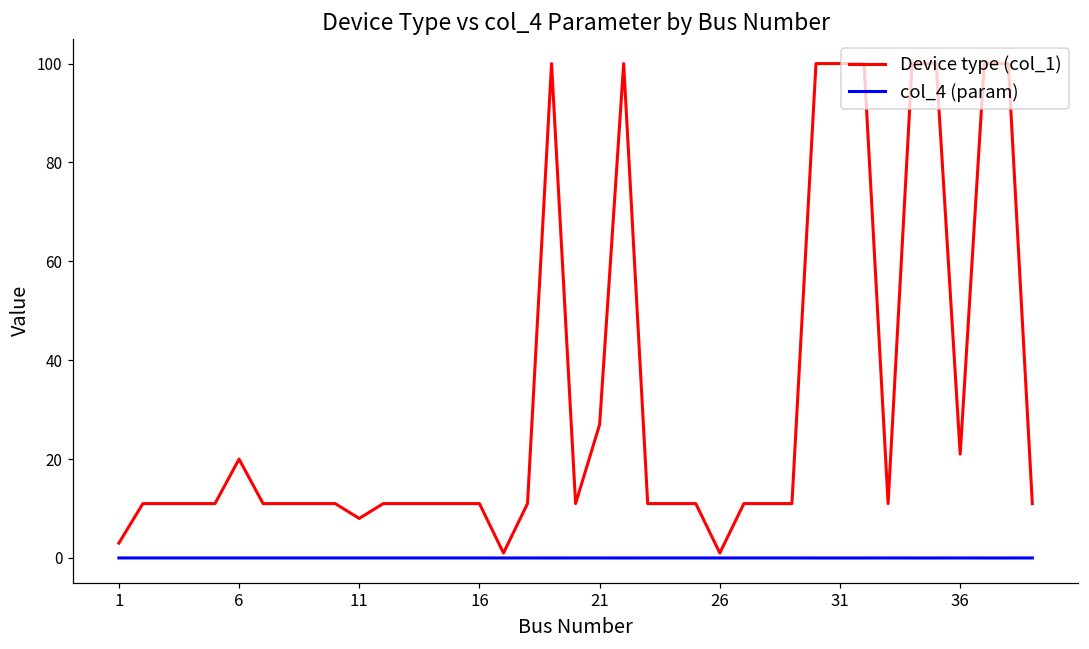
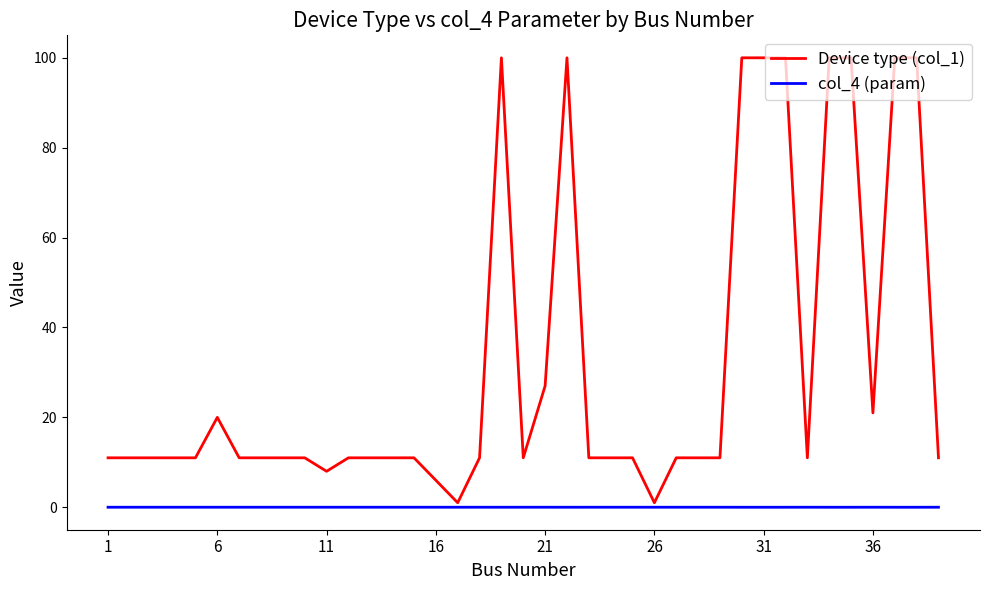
Device type (col_1), 1: 3 -> 11
Device type (col_1), 16: 11 -> 6
